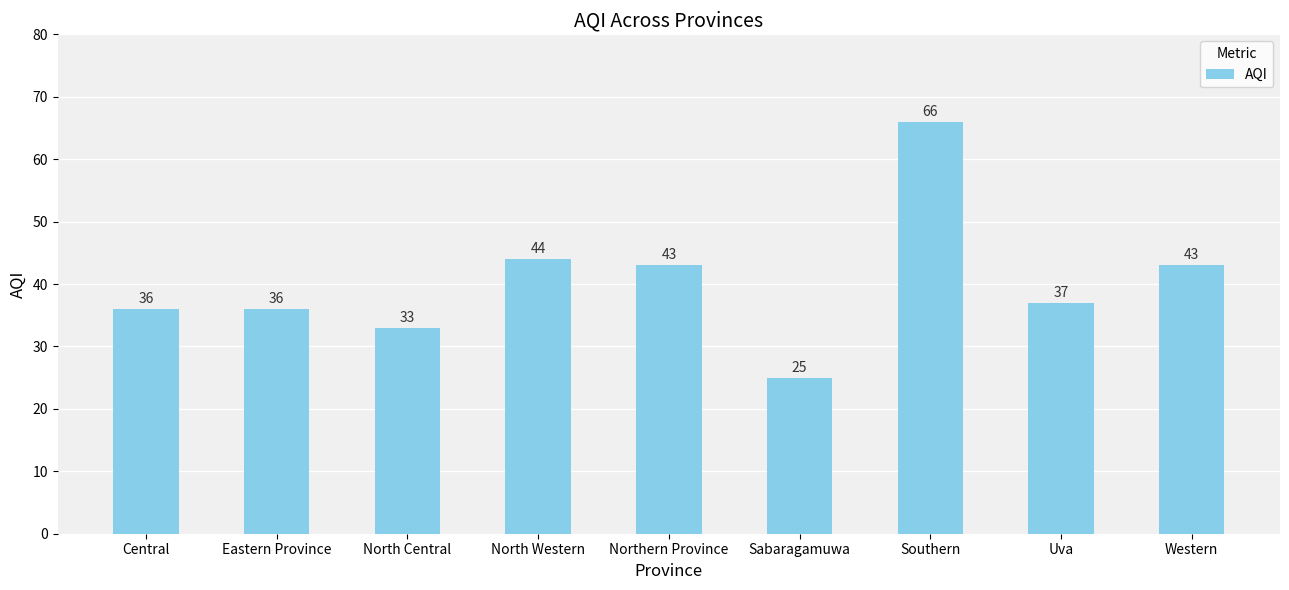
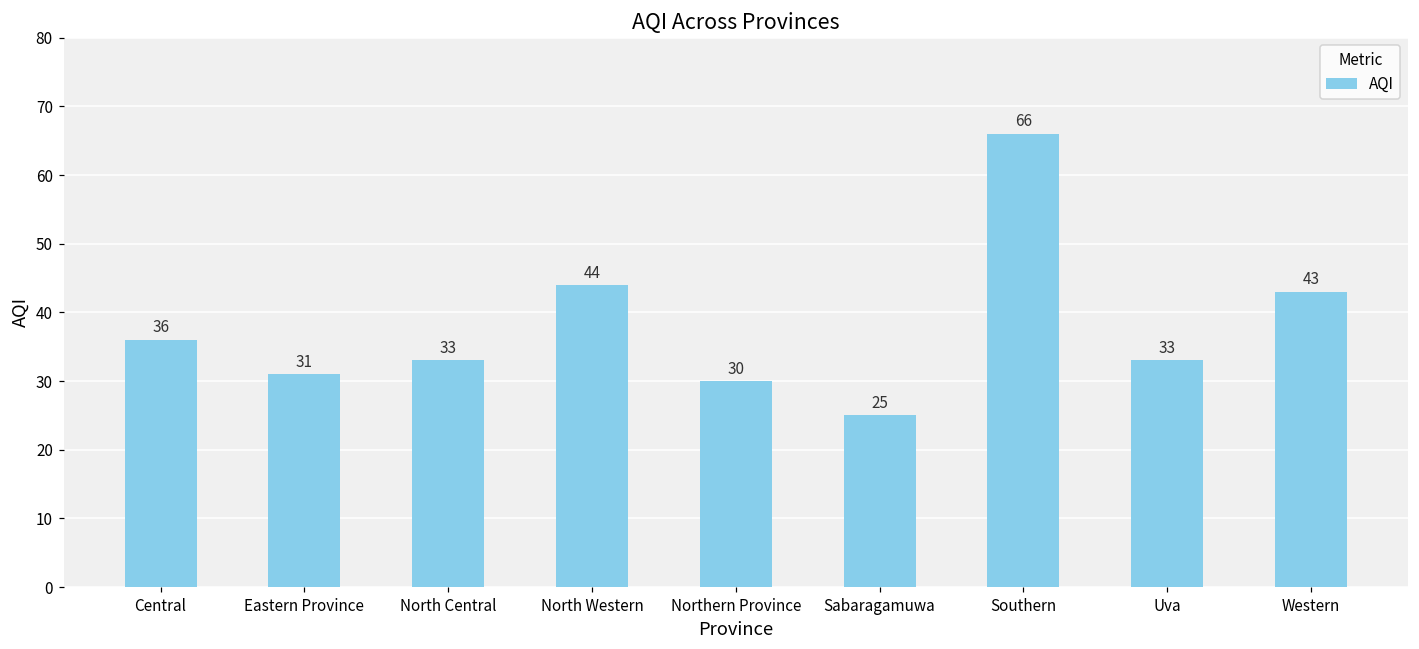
Eastern Province: 36 -> 31
Northern Province: 43 -> 30
Uva: 37 -> 33
